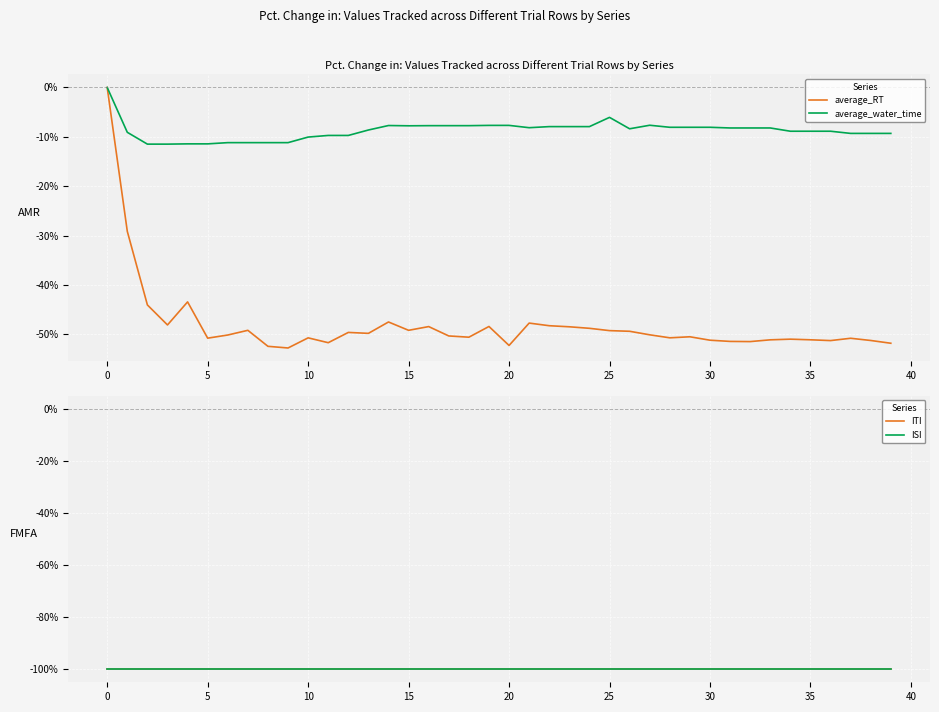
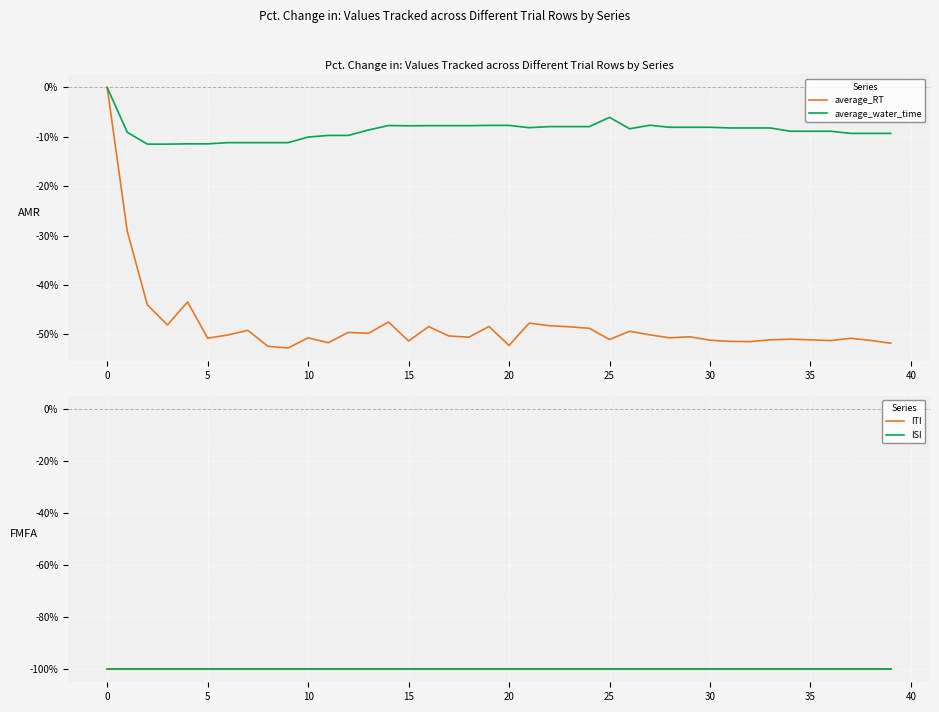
Pct. Change in: Values Tracked across Different Trial Rows by Series, average_RT, 15: -49% -> -51%
Pct. Change in: Values Tracked across Different Trial Rows by Series, average_RT, 25: -49% -> -51%
